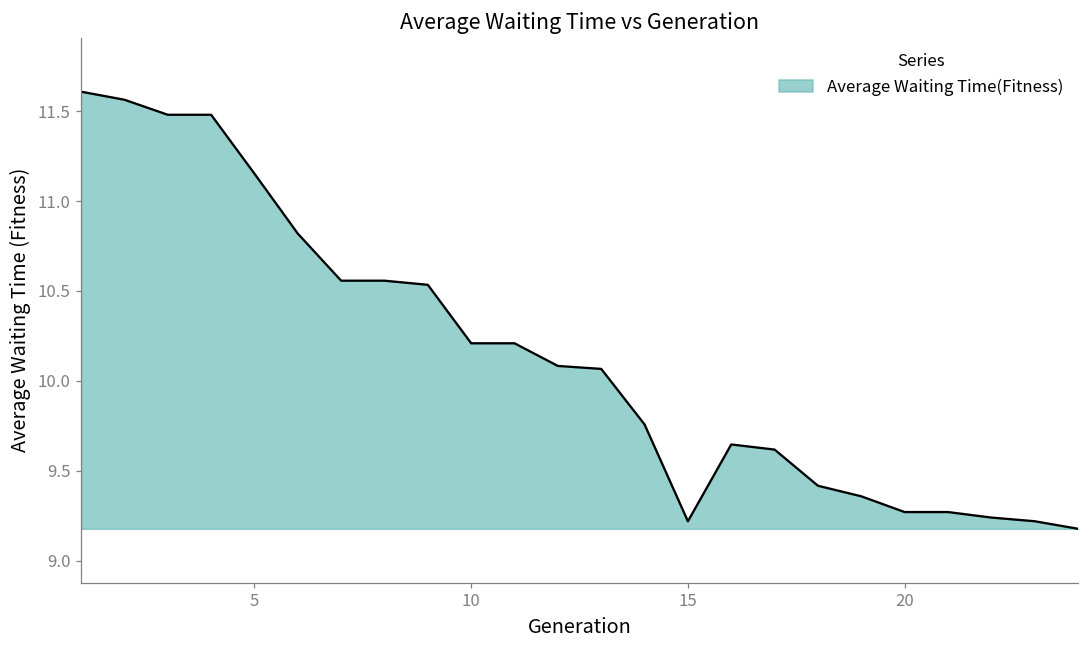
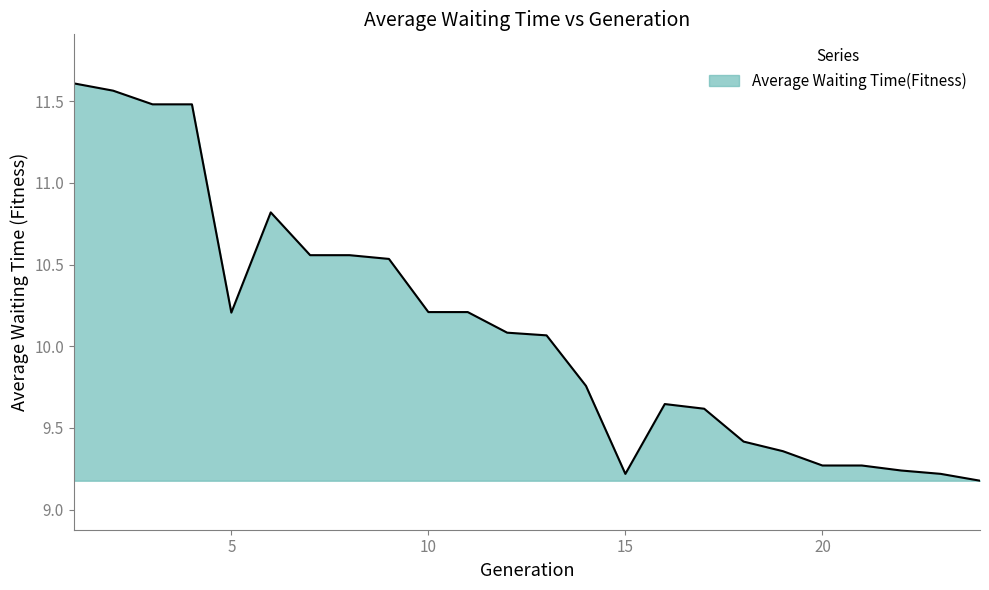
5: 11.15 -> 10.21
